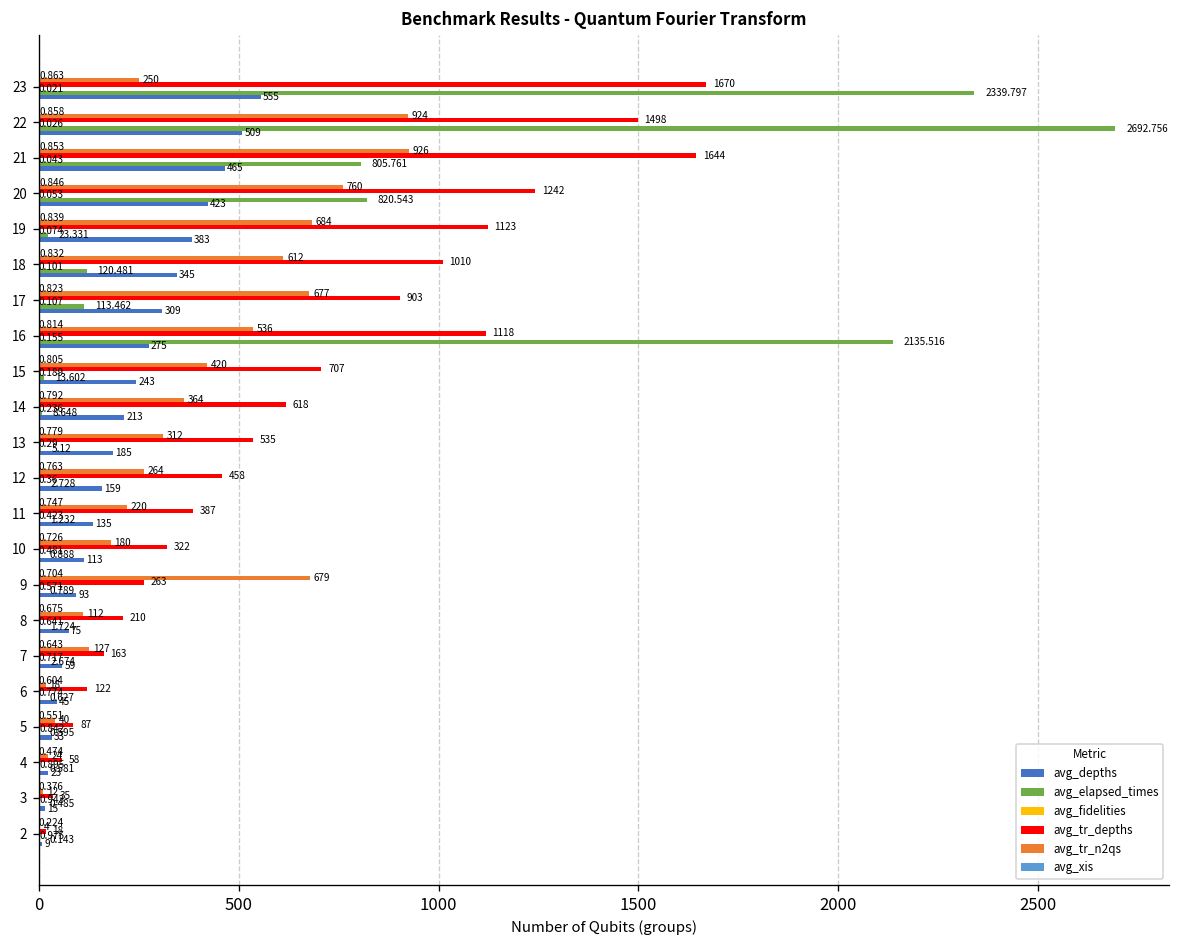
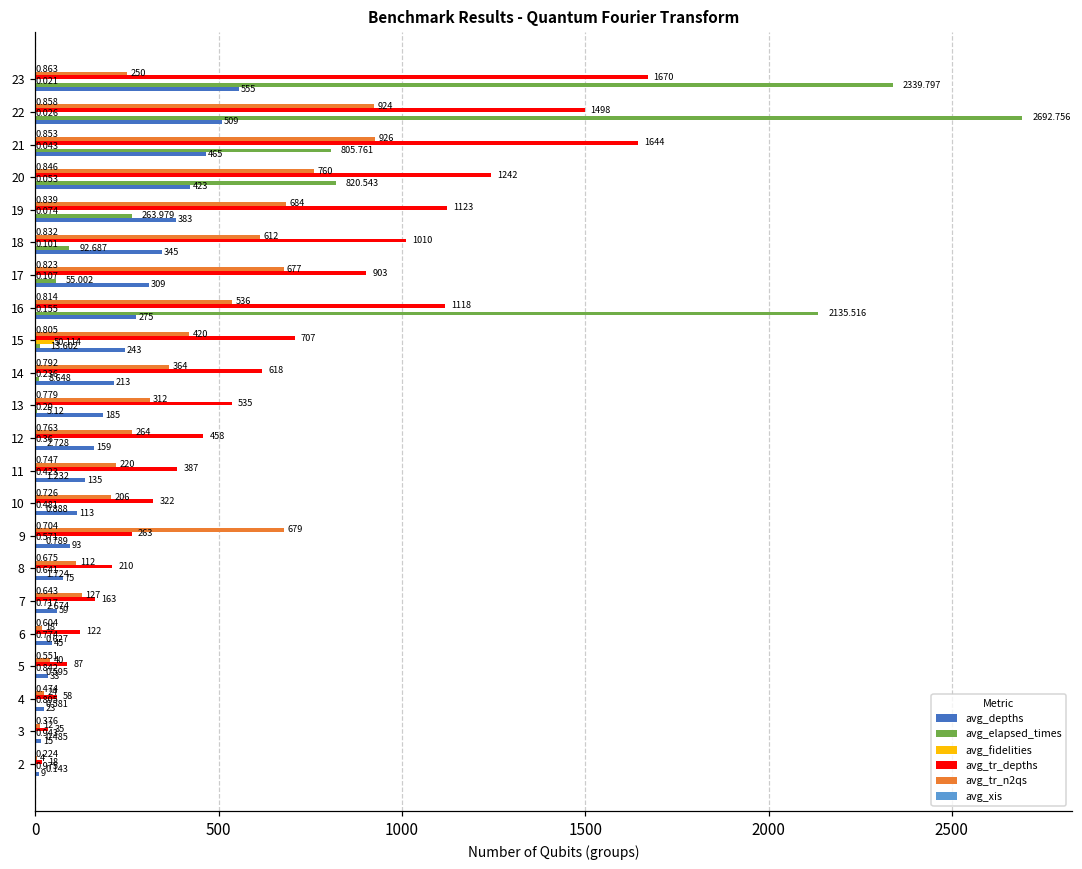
avg_elapsed_times, 19: 23.331 -> 263.979
avg_elapsed_times, 18: 120.481 -> 92.687
avg_elapsed_times, 17: 113.462 -> 55.002
avg_fidelities, 15: 0.189 -> 50.114
avg_tr_n2qs, 10: 180 -> 206
